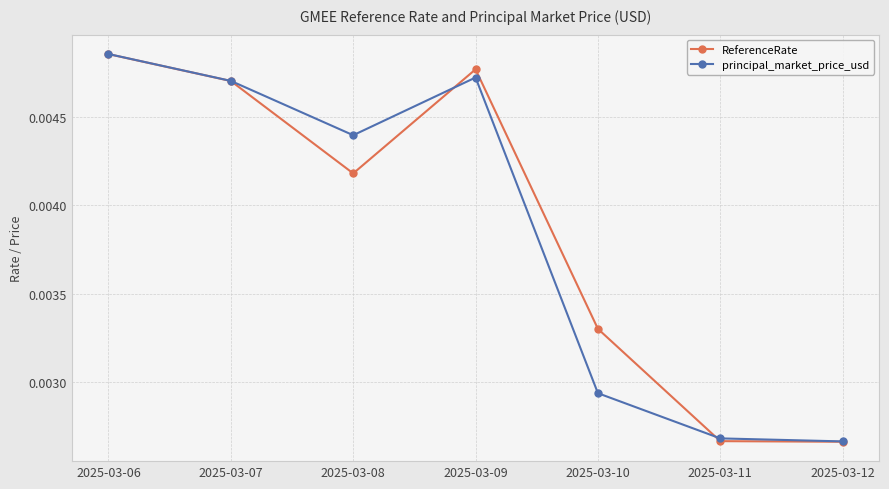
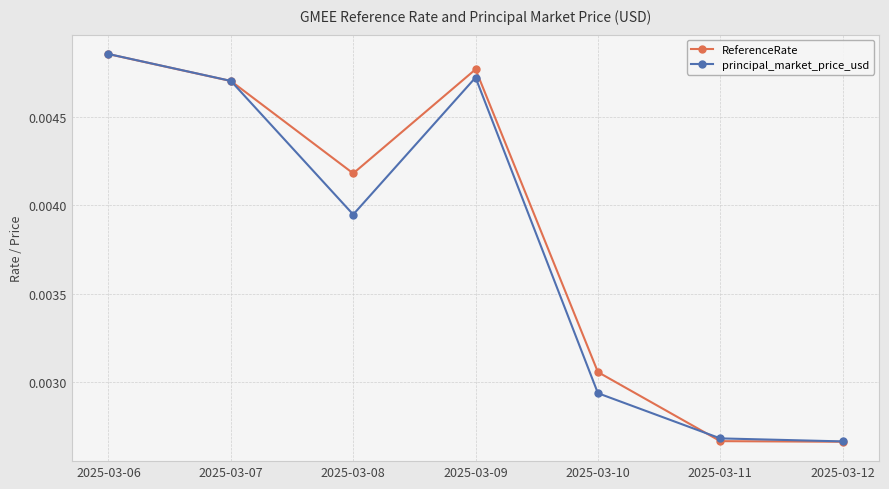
principal_market_price_usd, 2025-03-08: 0.00440 -> 0.00395
ReferenceRate, 2025-03-10: 0.00330 -> 0.00305
